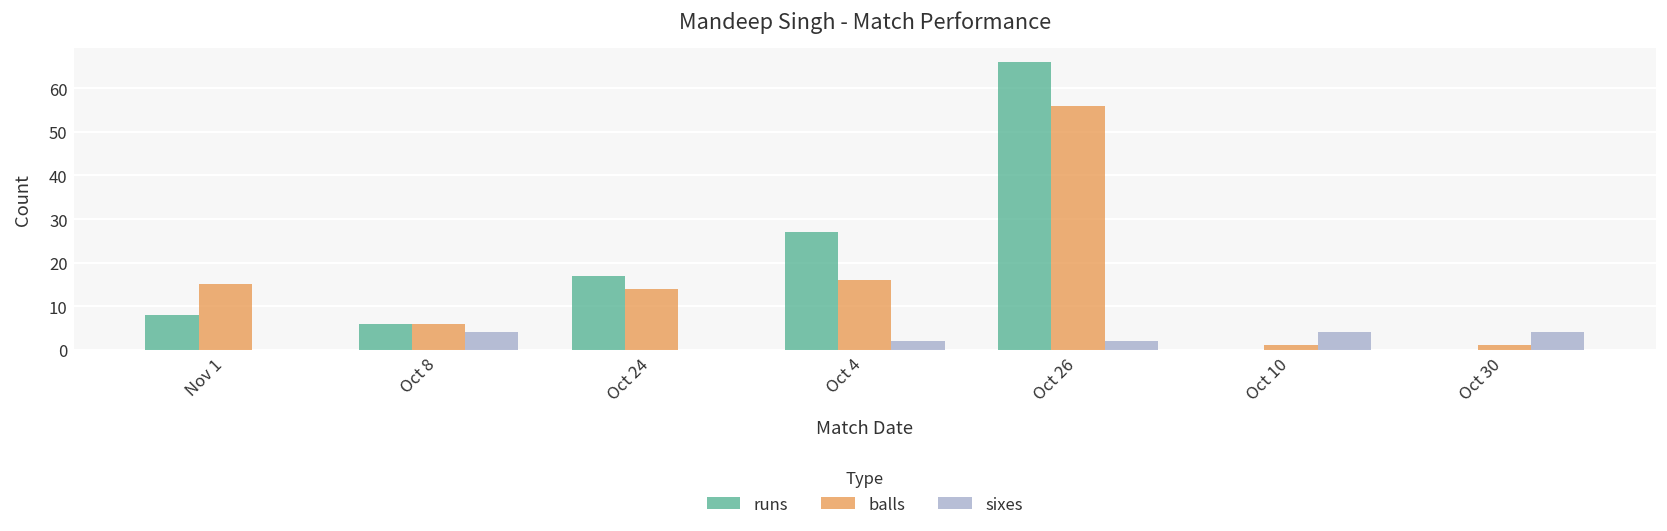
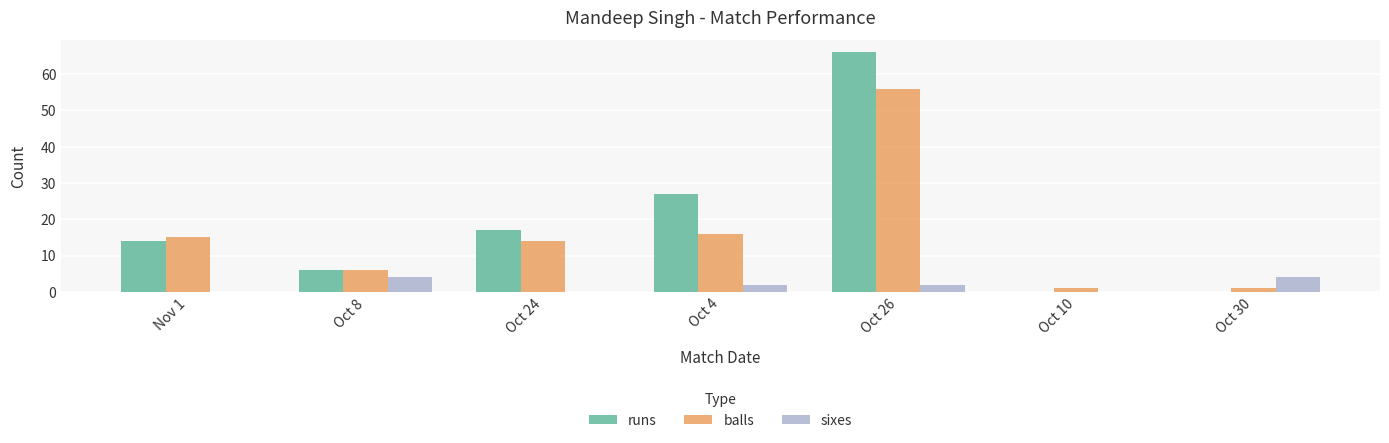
runs, Nov 1: 8 -> 14
sixes, Oct 10: 4 -> 0
